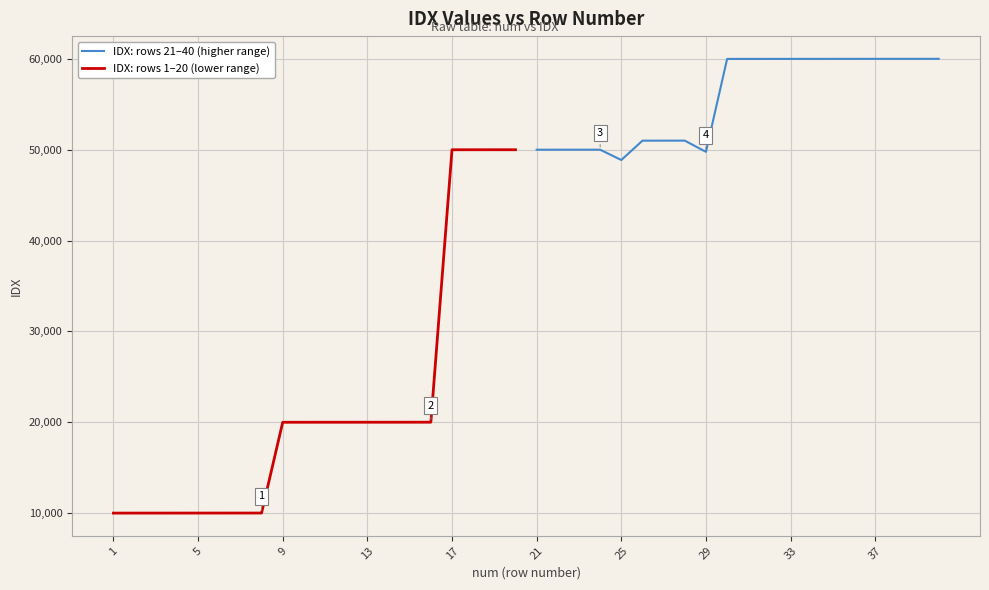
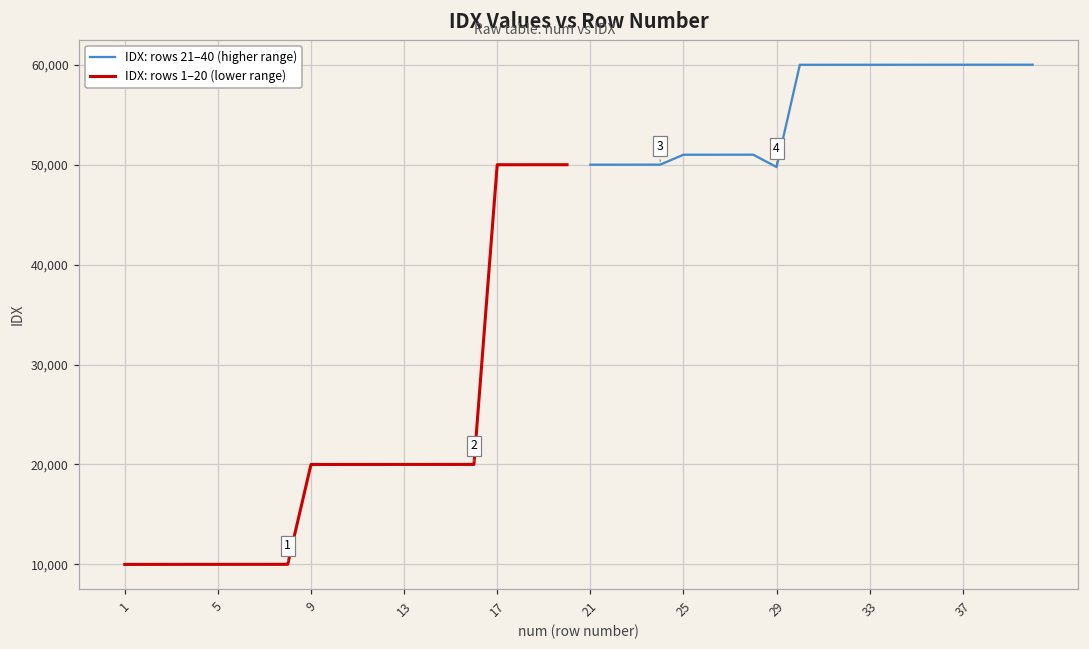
IDX: rows 21–40 (higher range), 25: 49,000 -> 51,000
